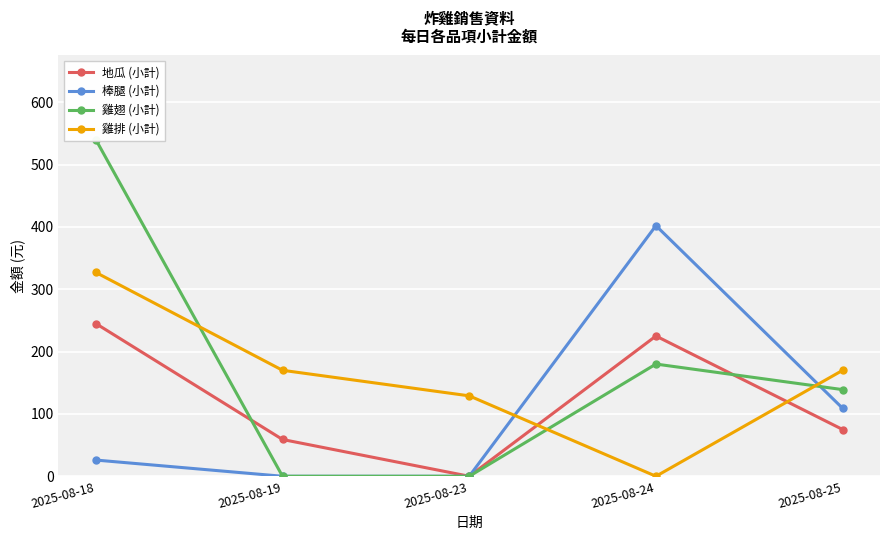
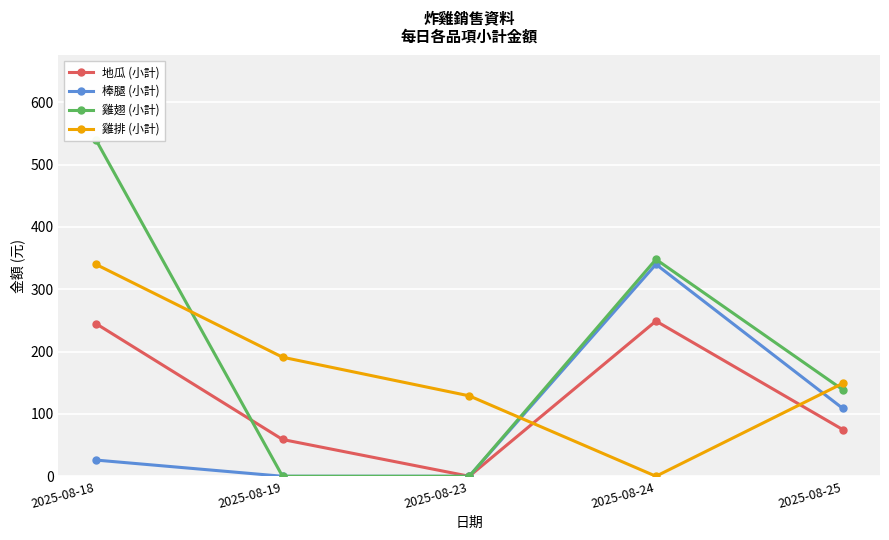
雞排 (小計), 2025-08-18: 330 -> 340
雞排 (小計), 2025-08-19: 170 -> 190
地瓜 (小計), 2025-08-24: 230 -> 250
棒腿 (小計), 2025-08-24: 400 -> 340
雞翅 (小計), 2025-08-24: 180 -> 350
雞排 (小計), 2025-08-25: 170 -> 150
